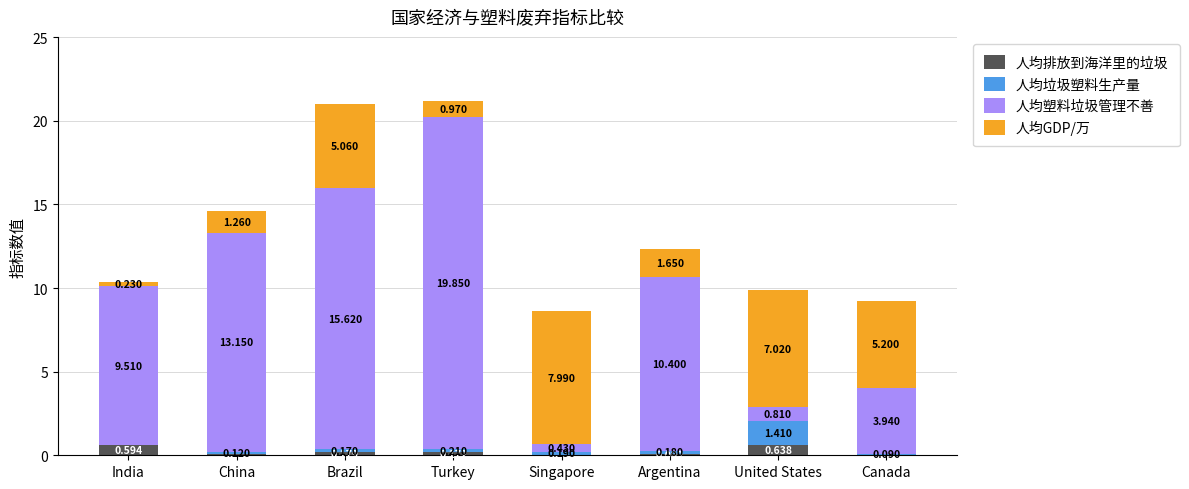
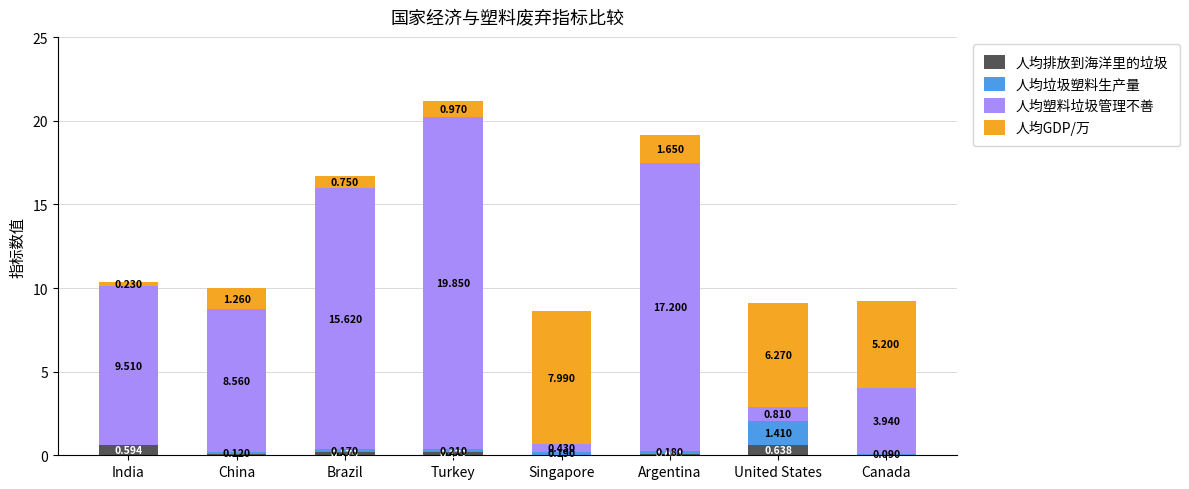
人均塑料垃圾管理不善, China: 13.150 -> 8.560
人均GDP/万, Brazil: 5.060 -> 0.750
人均塑料垃圾管理不善, Argentina: 10.400 -> 17.200
人均GDP/万, United States: 7.020 -> 6.270
